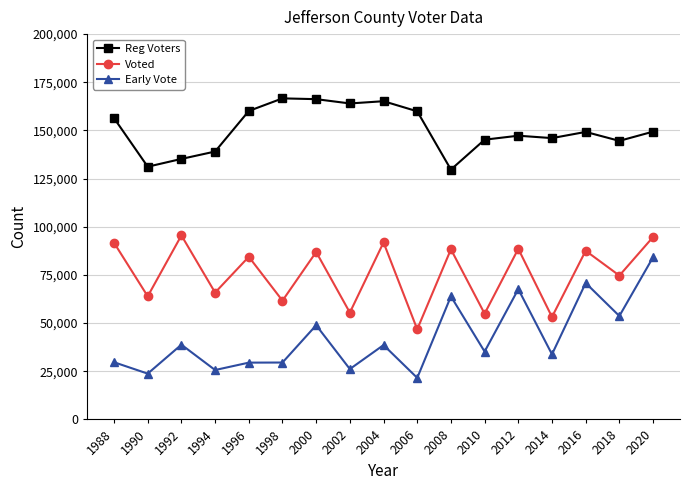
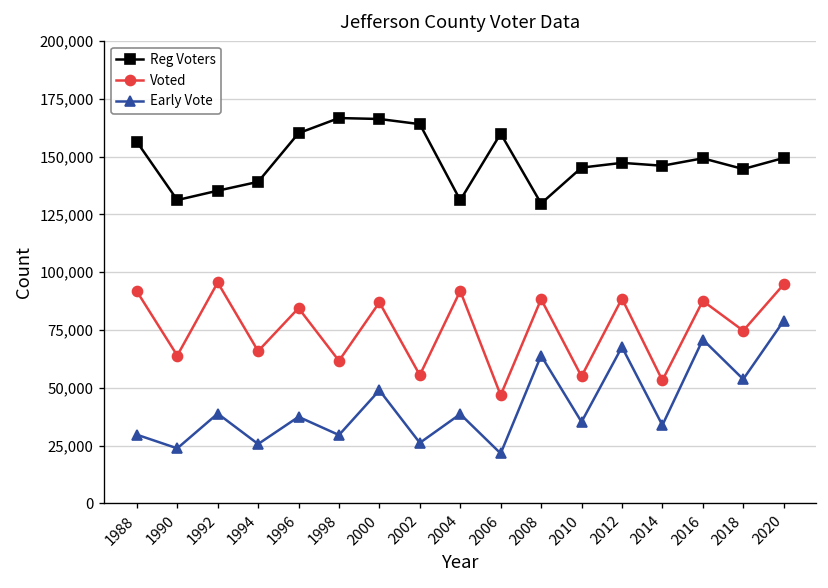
Early Vote, 1996: 29,000 -> 37,000
Reg Voters, 2004: 165,000 -> 131,000
Early Vote, 2020: 84,000 -> 79,000
